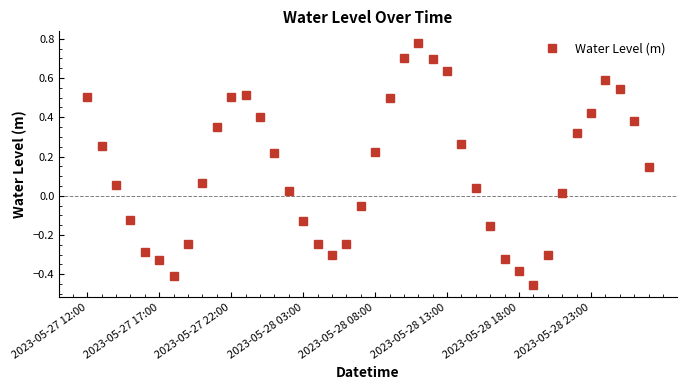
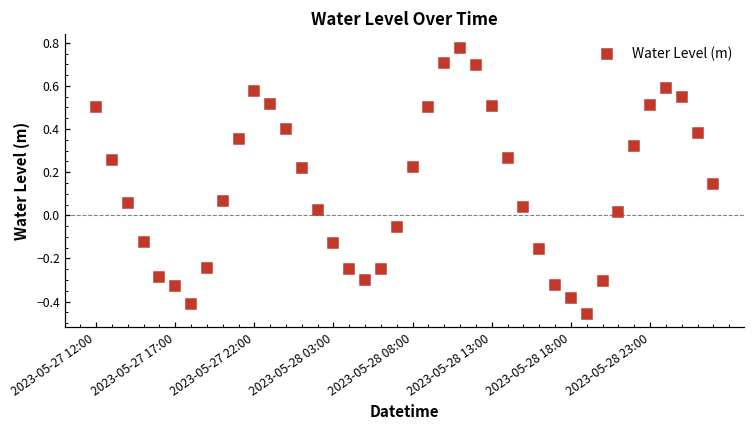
2023-05-27 22:00: 0.50 -> 0.58
2023-05-28 13:00: 0.64 -> 0.51
2023-05-28 23:00: 0.42 -> 0.51
